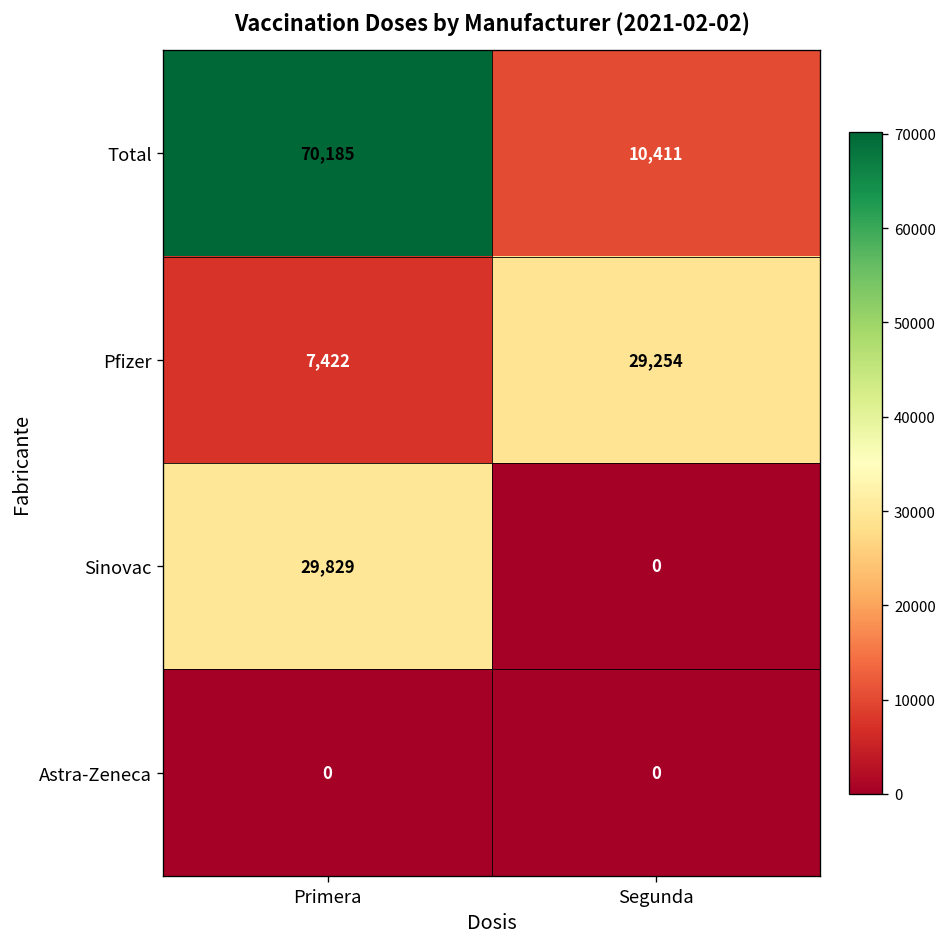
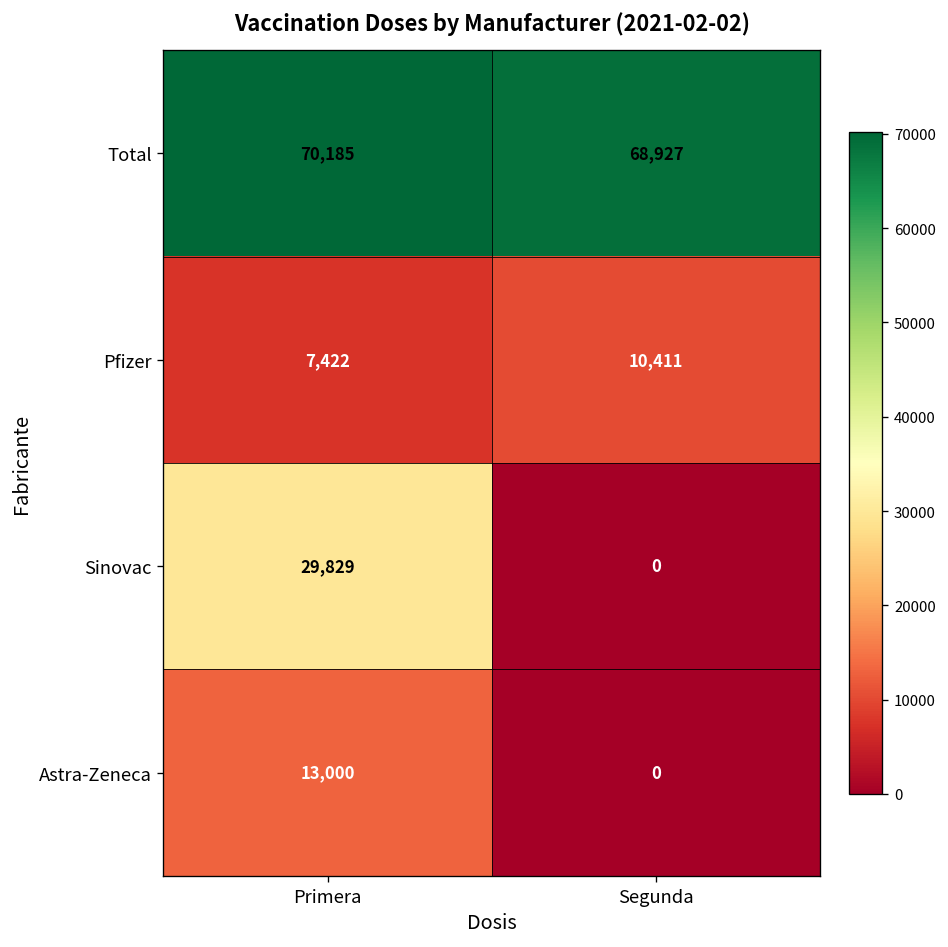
Total, Segunda: 10,411 -> 68,927
Pfizer, Segunda: 29,254 -> 10,411
Astra-Zeneca, Primera: 0 -> 13,000
